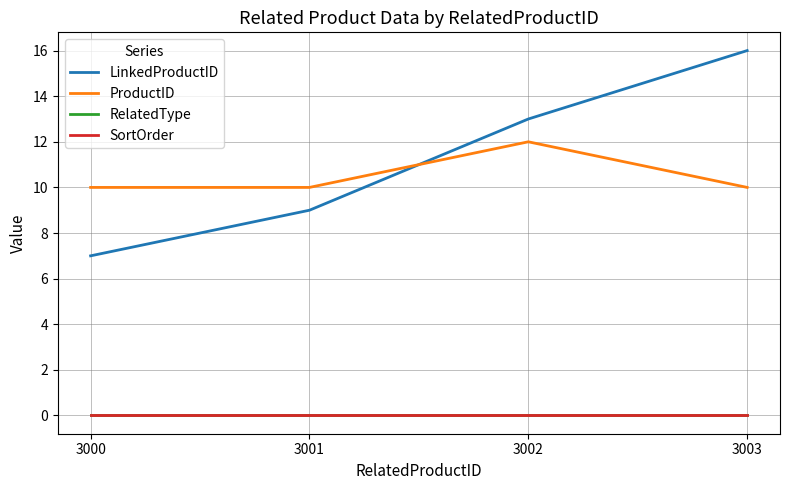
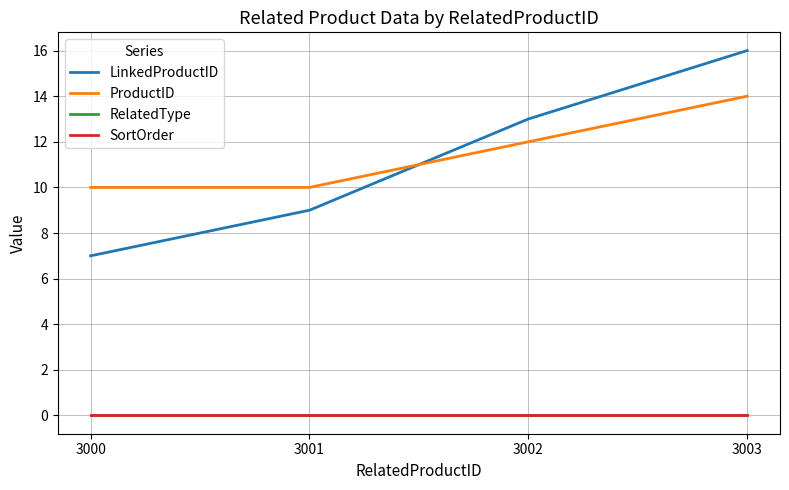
ProductID, 3003: 10 -> 14
